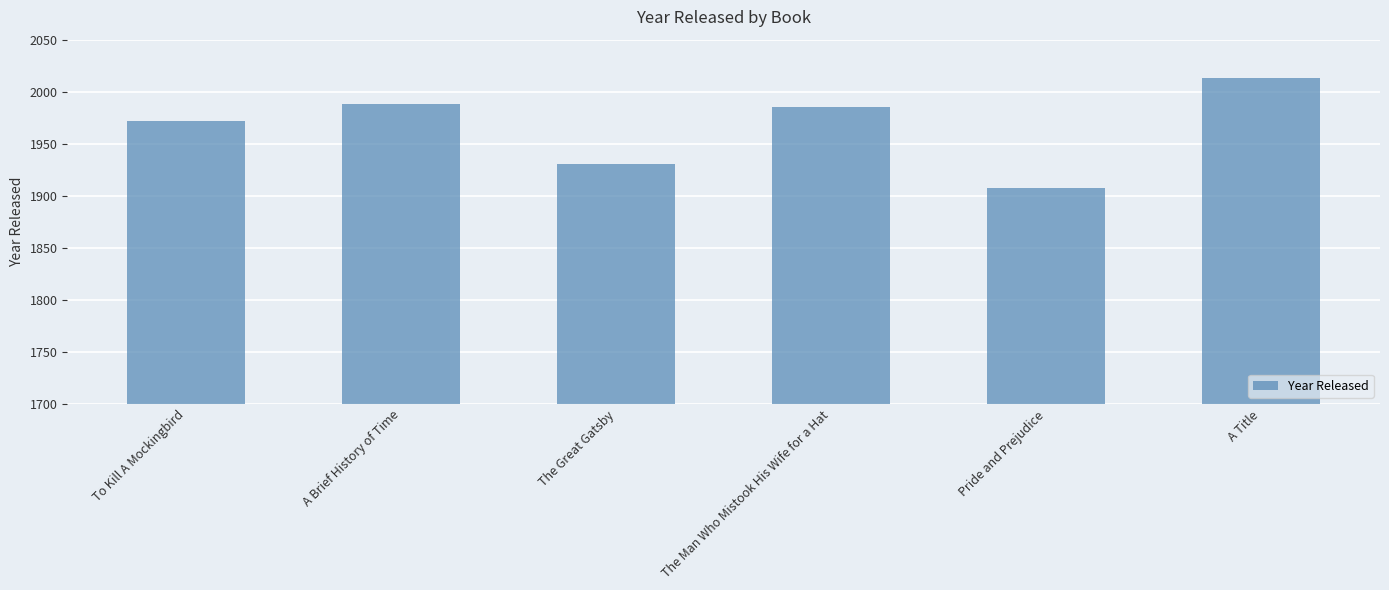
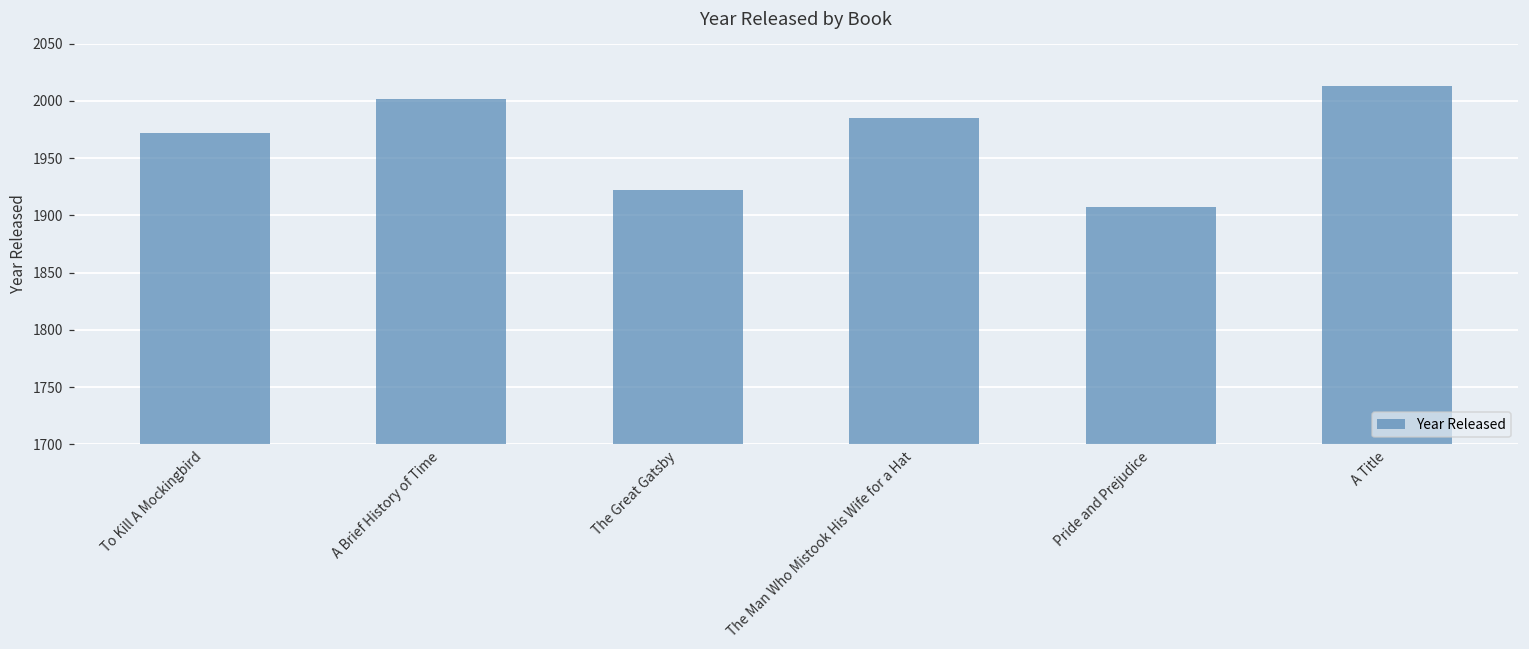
A Brief History of Time: 1988 -> 2002
The Great Gatsby: 1931 -> 1922
